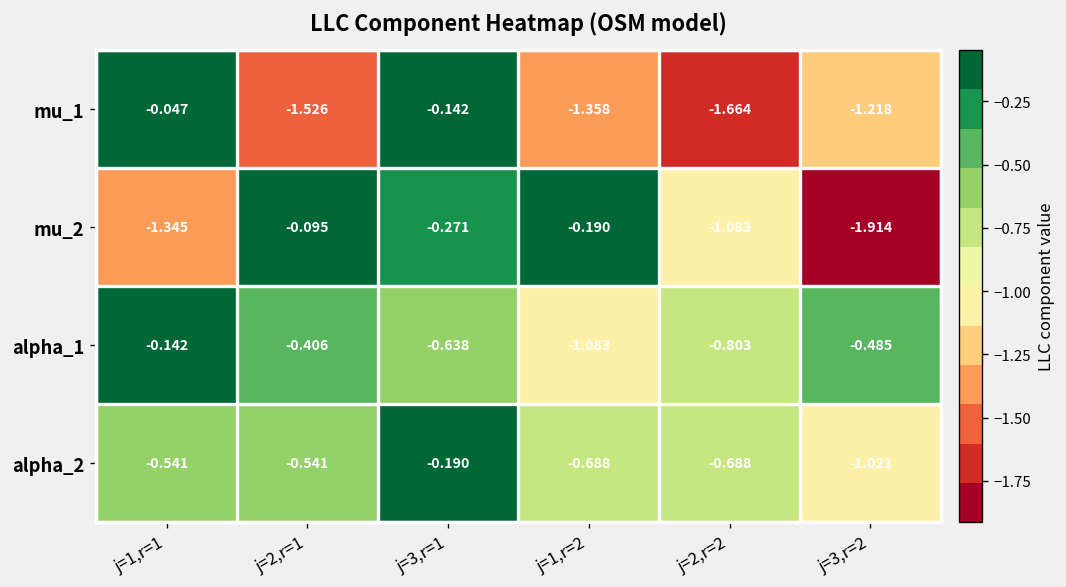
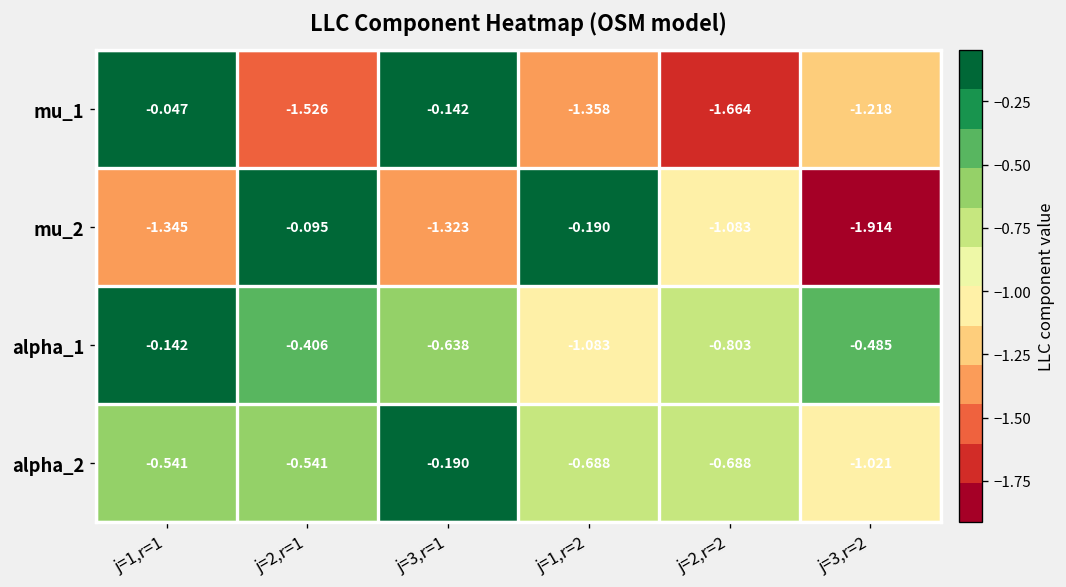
mu_2, j=3,r=1: -0.271 -> -1.323
